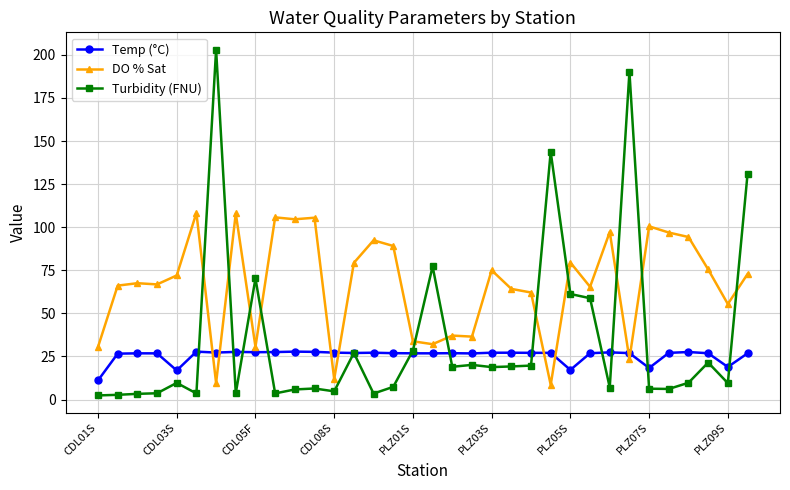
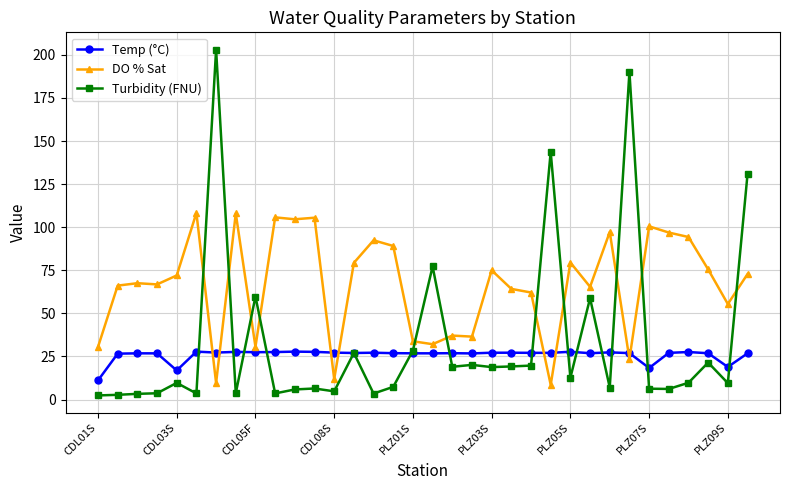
Turbidity (FNU), CDL05F: 70 -> 60
Temp (°C), PLZ05S: 17 -> 28
Turbidity (FNU), PLZ05S: 61 -> 13
